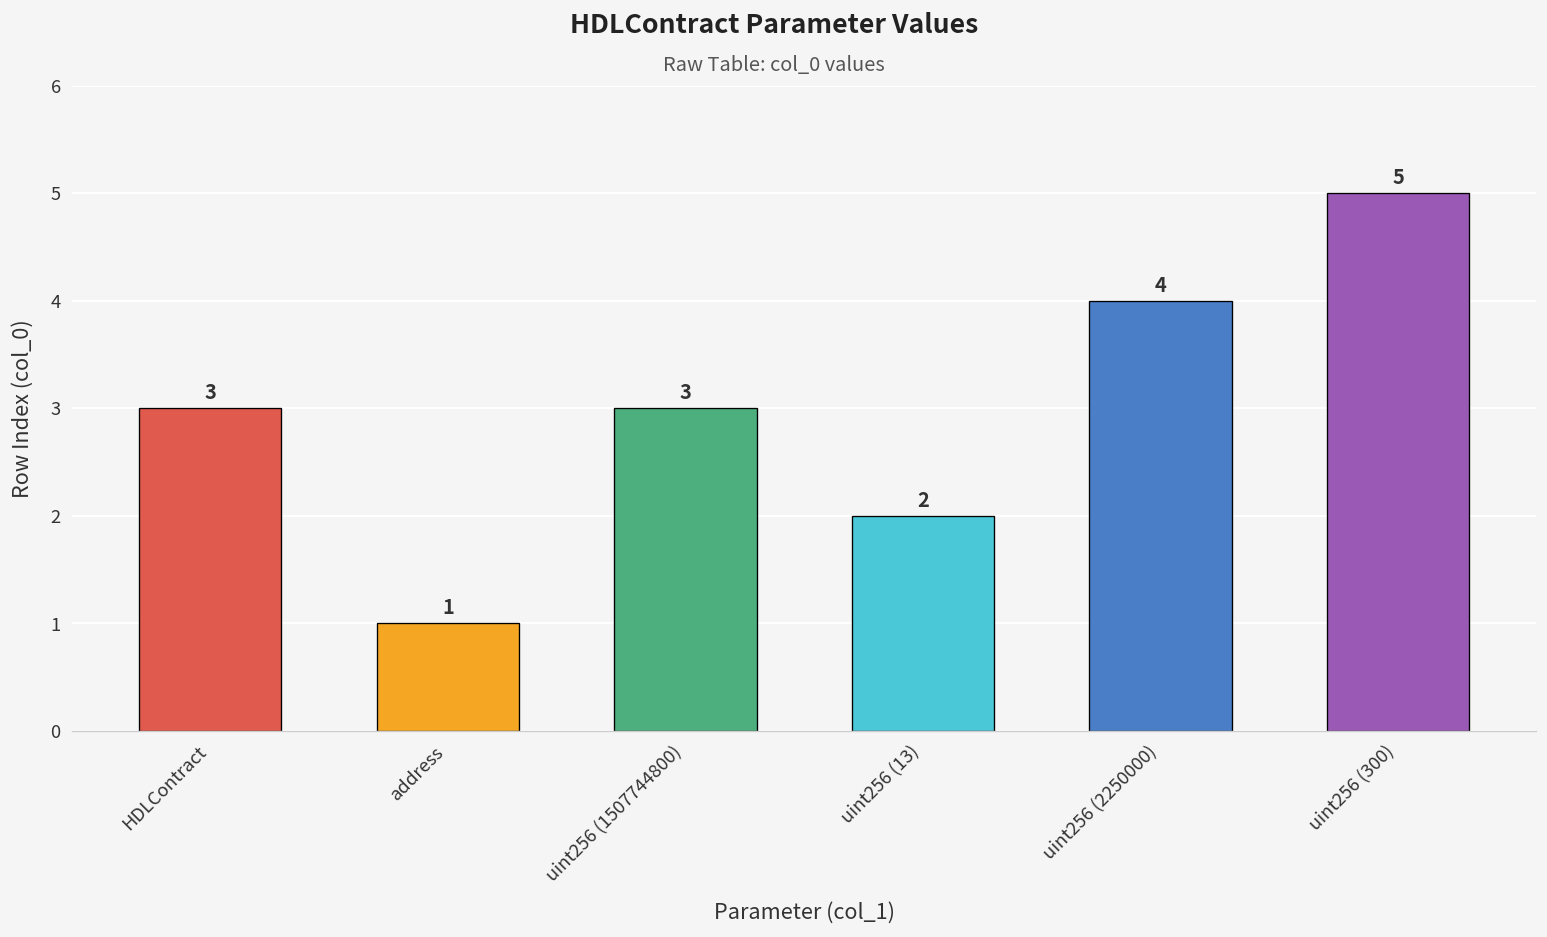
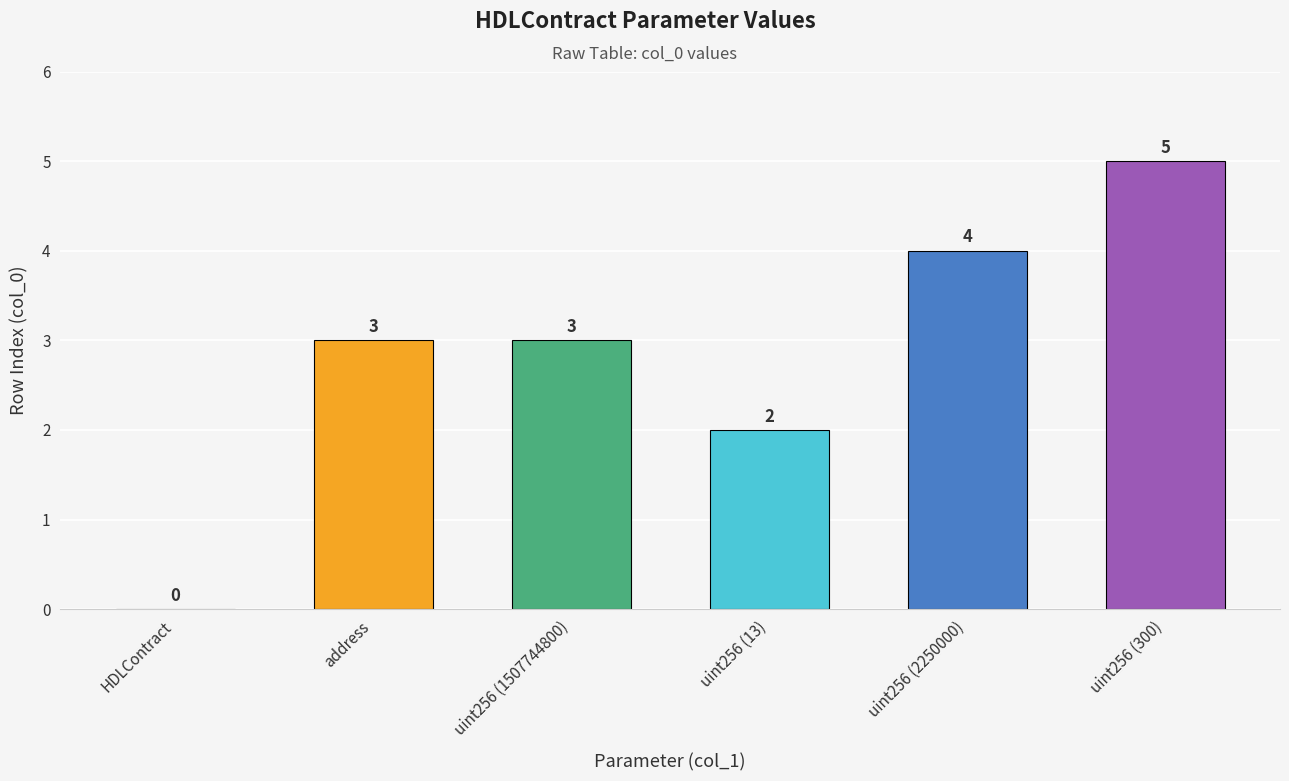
HDLContract: 3 -> 0
address: 1 -> 3
